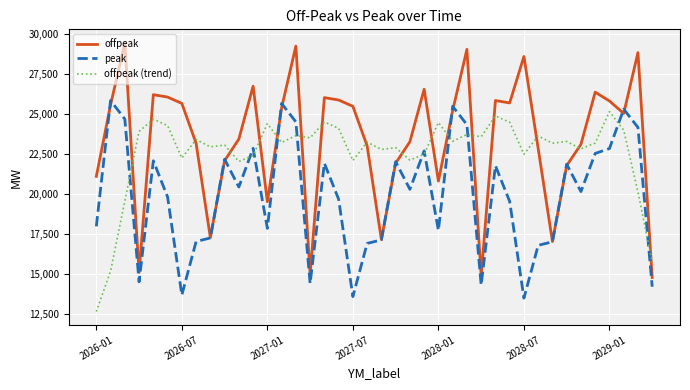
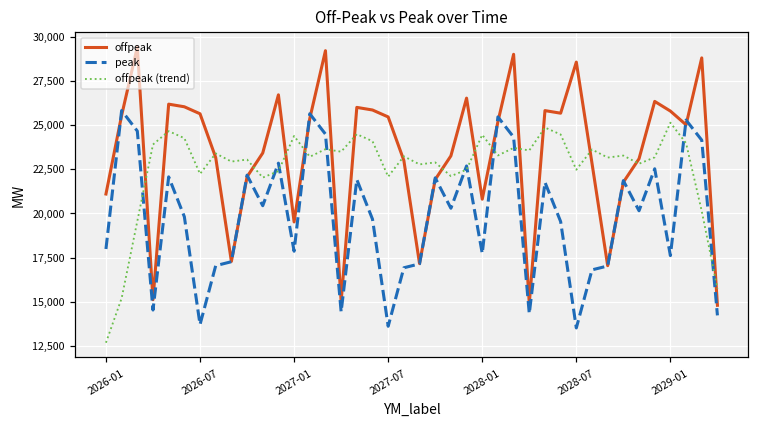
peak, 2029-01: 22,800 -> 17,600
